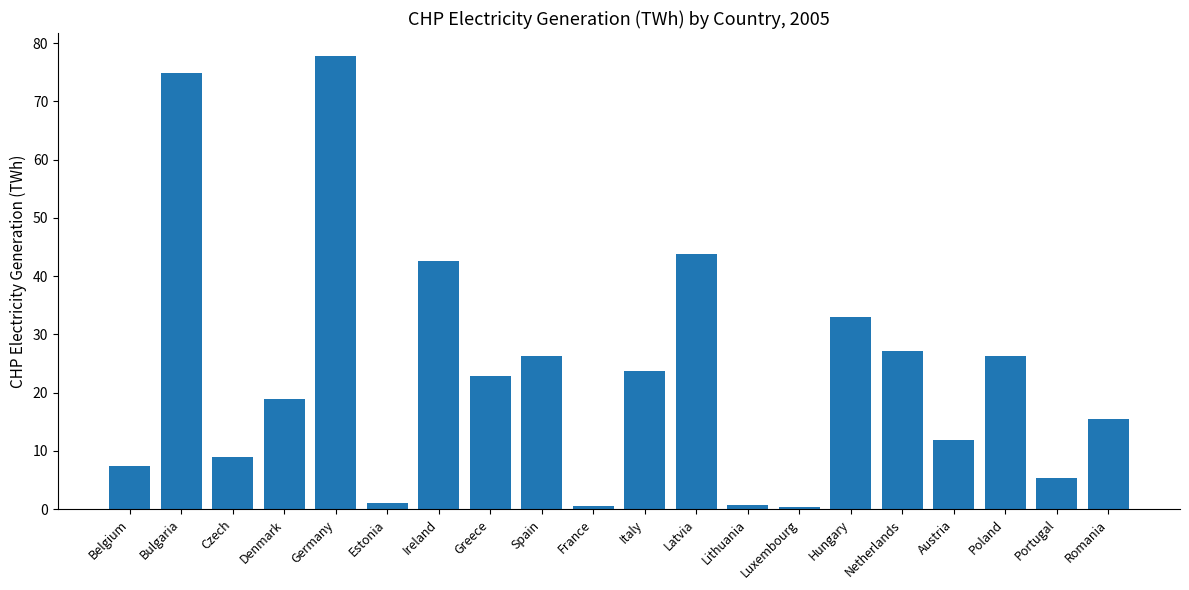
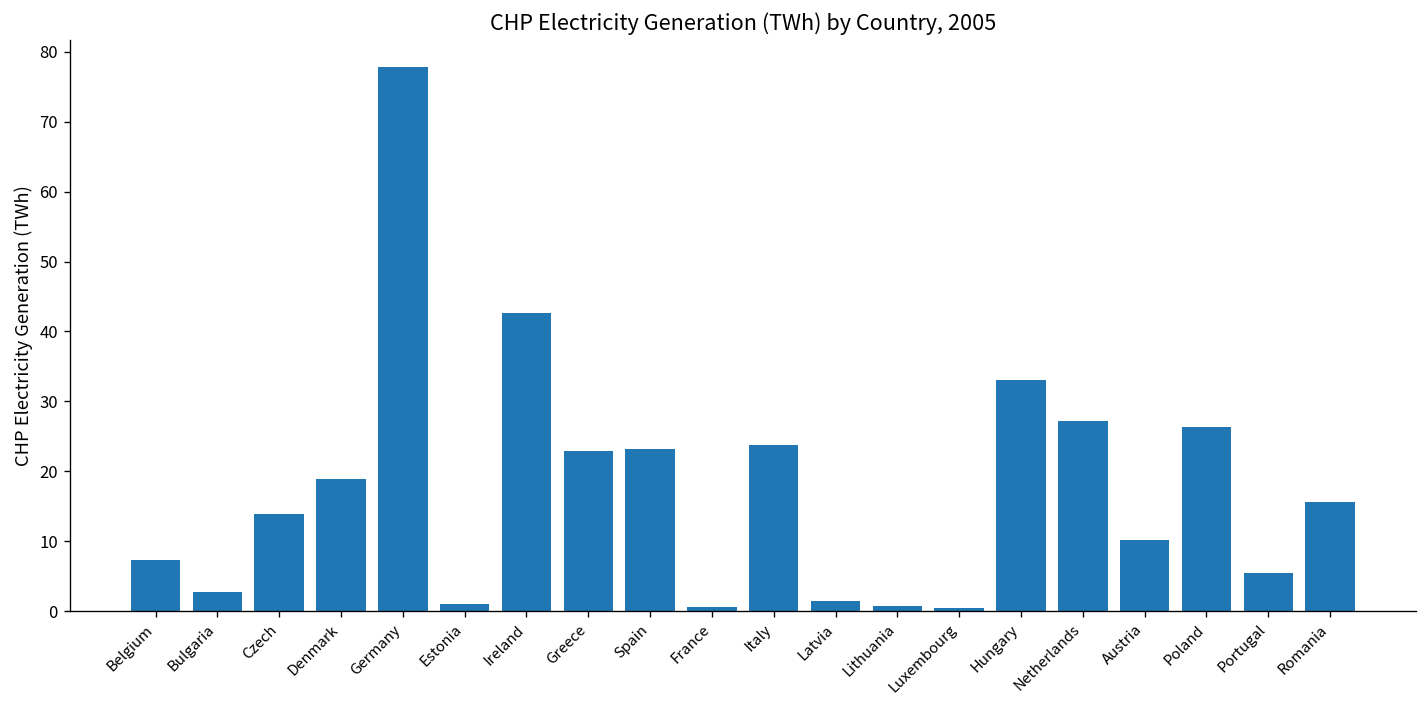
Bulgaria: 75 -> 3
Czech: 9 -> 14
Spain: 26 -> 23
Latvia: 44 -> 2
Austria: 12 -> 10
